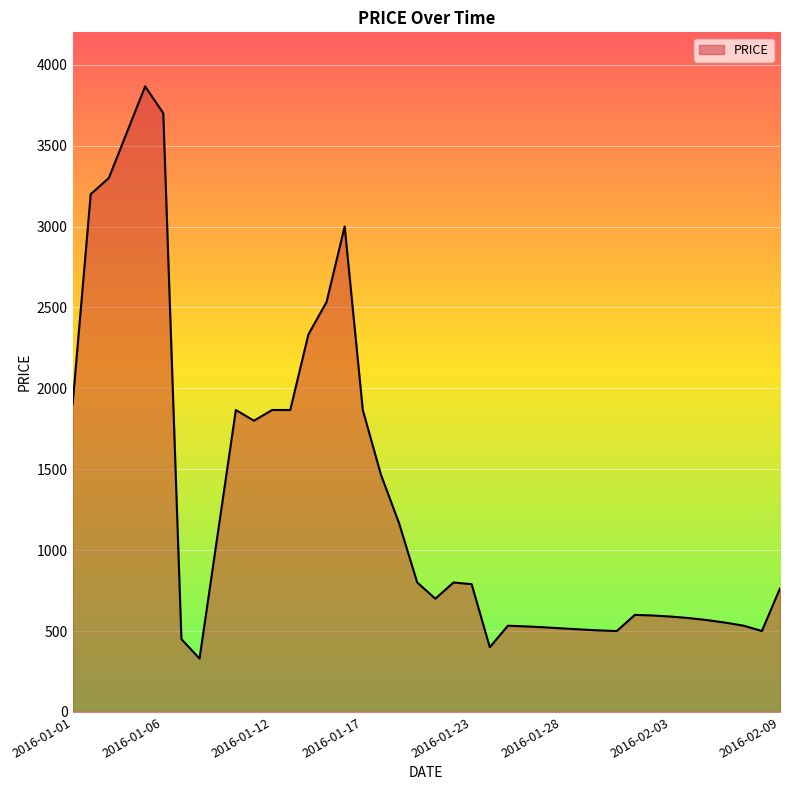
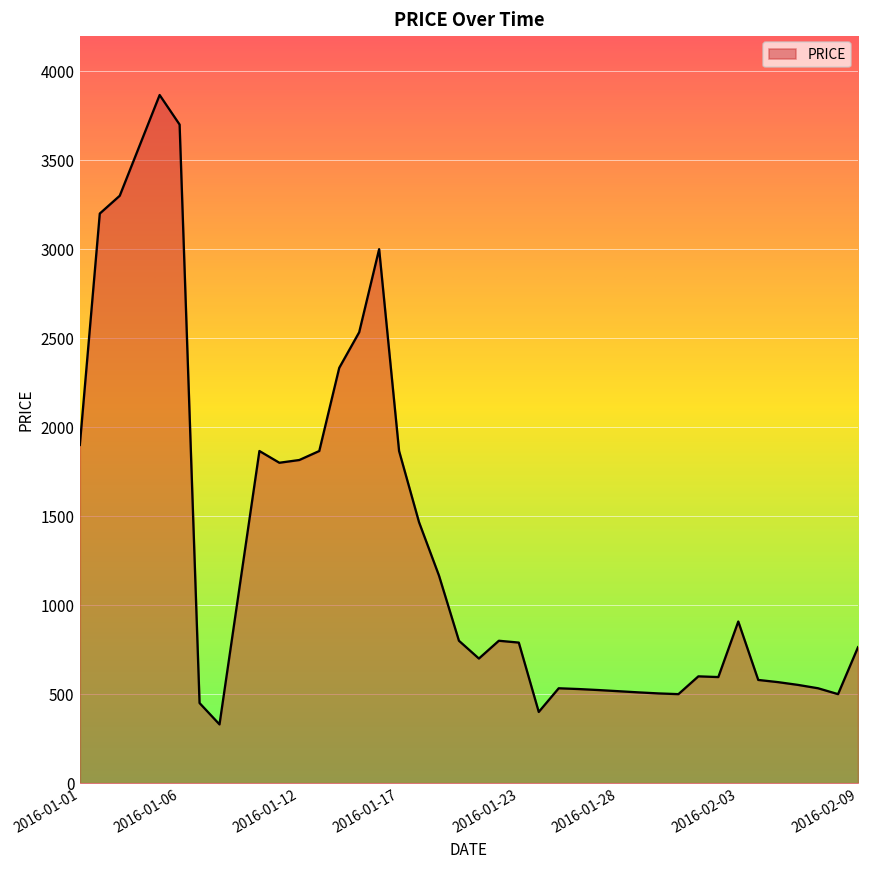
2016-01-12: 1870 -> 1820
2016-02-03: 590 -> 910
